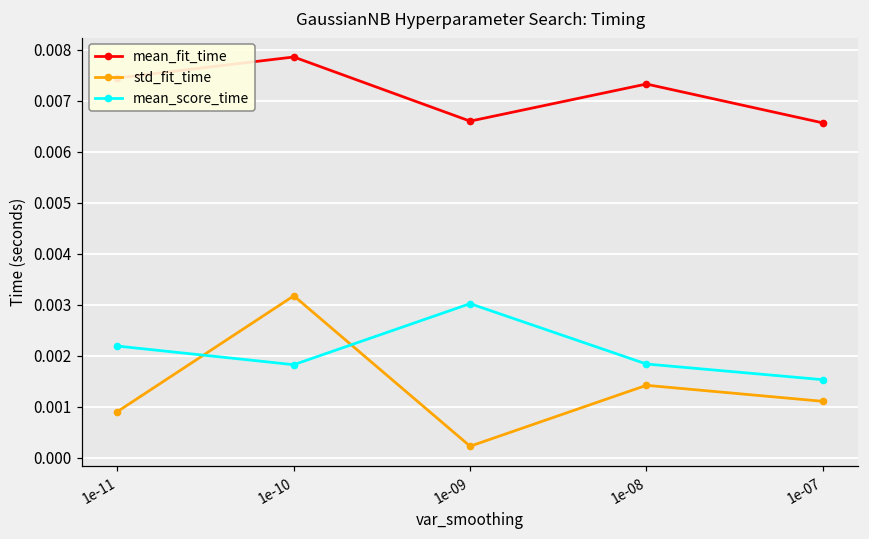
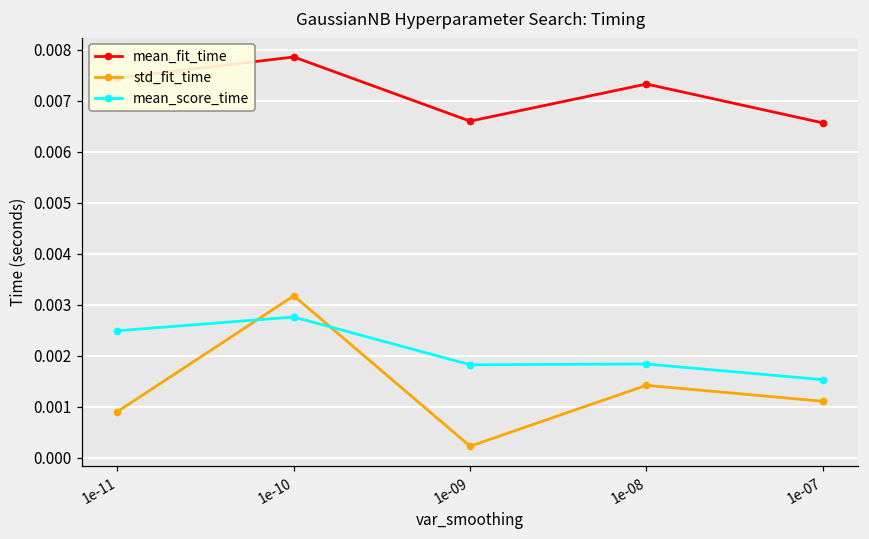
mean_score_time, 1e-11: 0.0022 -> 0.0025
mean_score_time, 1e-10: 0.0018 -> 0.0028
mean_score_time, 1e-09: 0.0030 -> 0.0018
